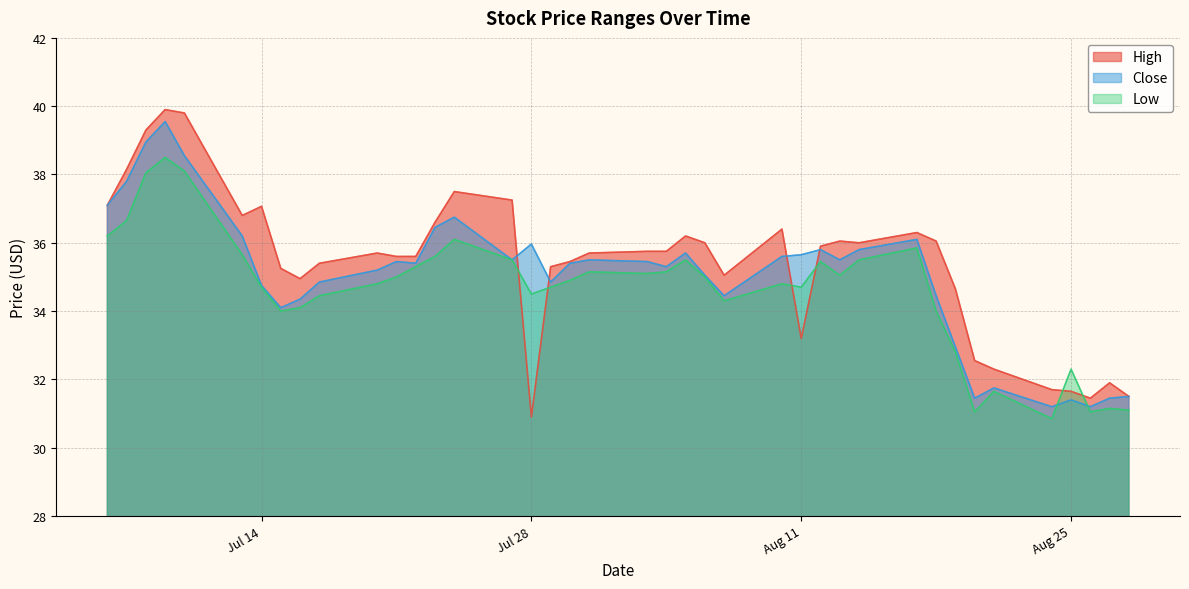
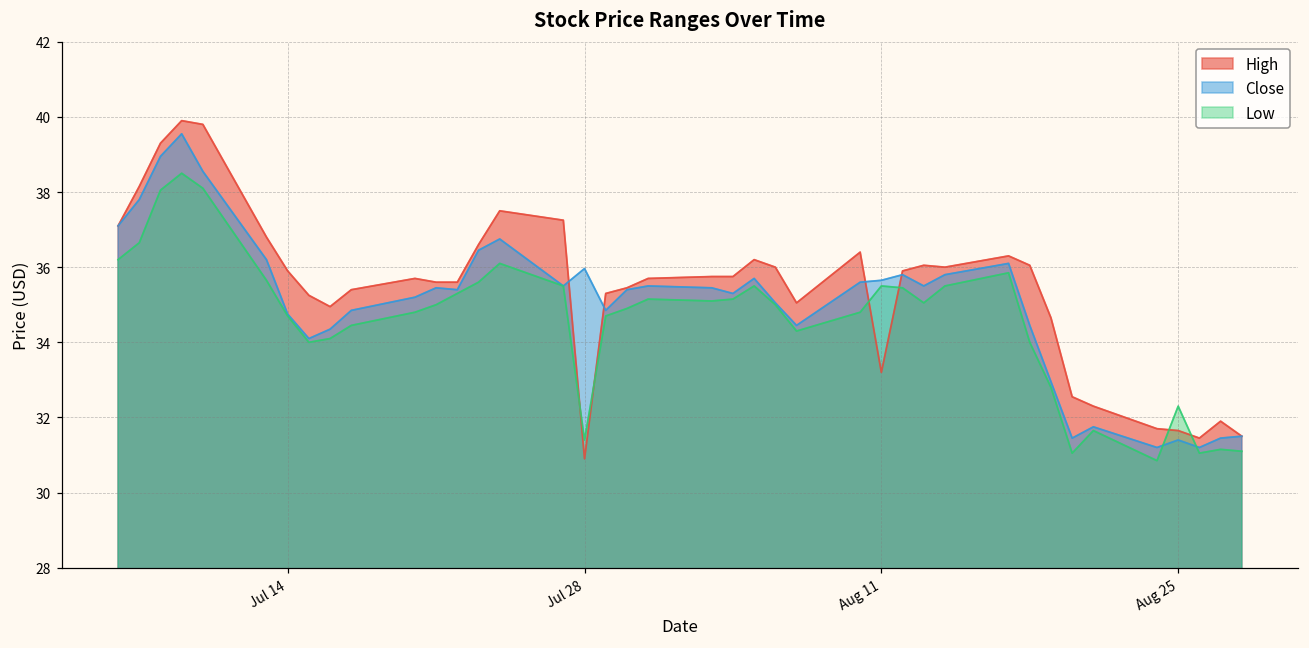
High, Jul 14: 37.1 -> 35.9
Low, Jul 28: 34.5 -> 31.4
Low, Aug 11: 34.7 -> 35.5
